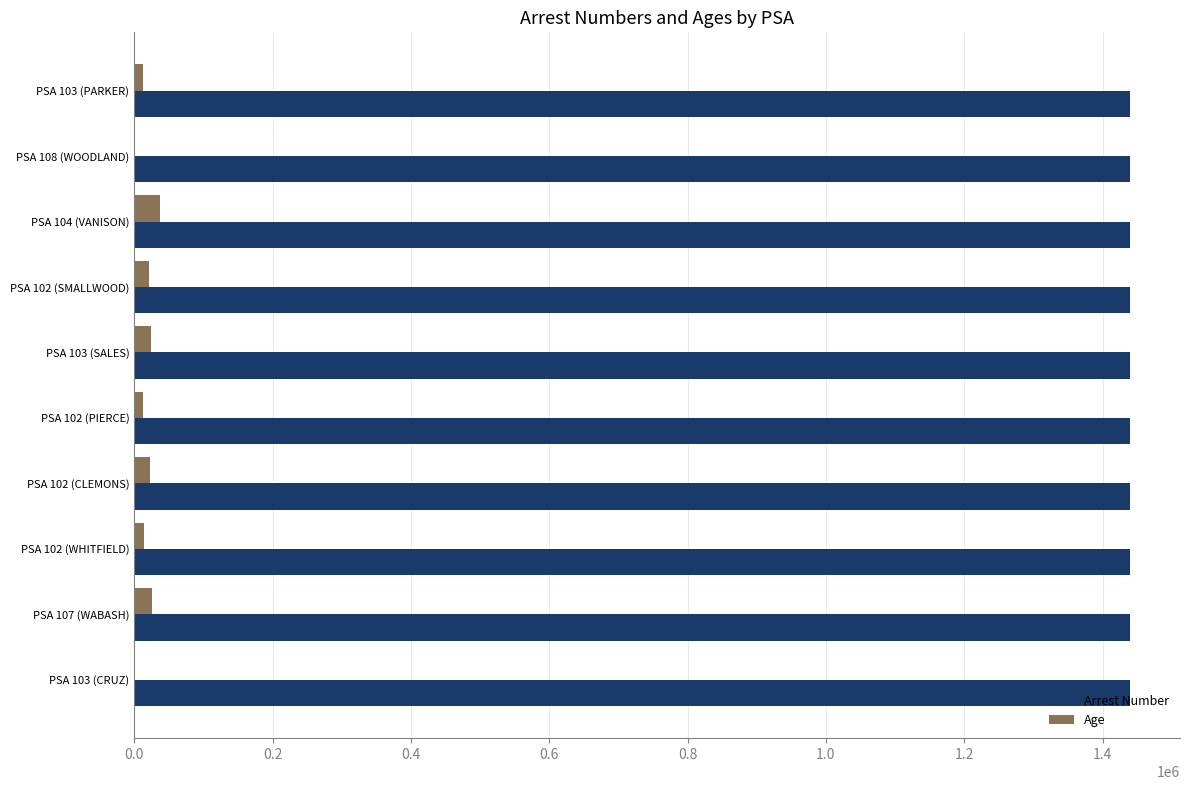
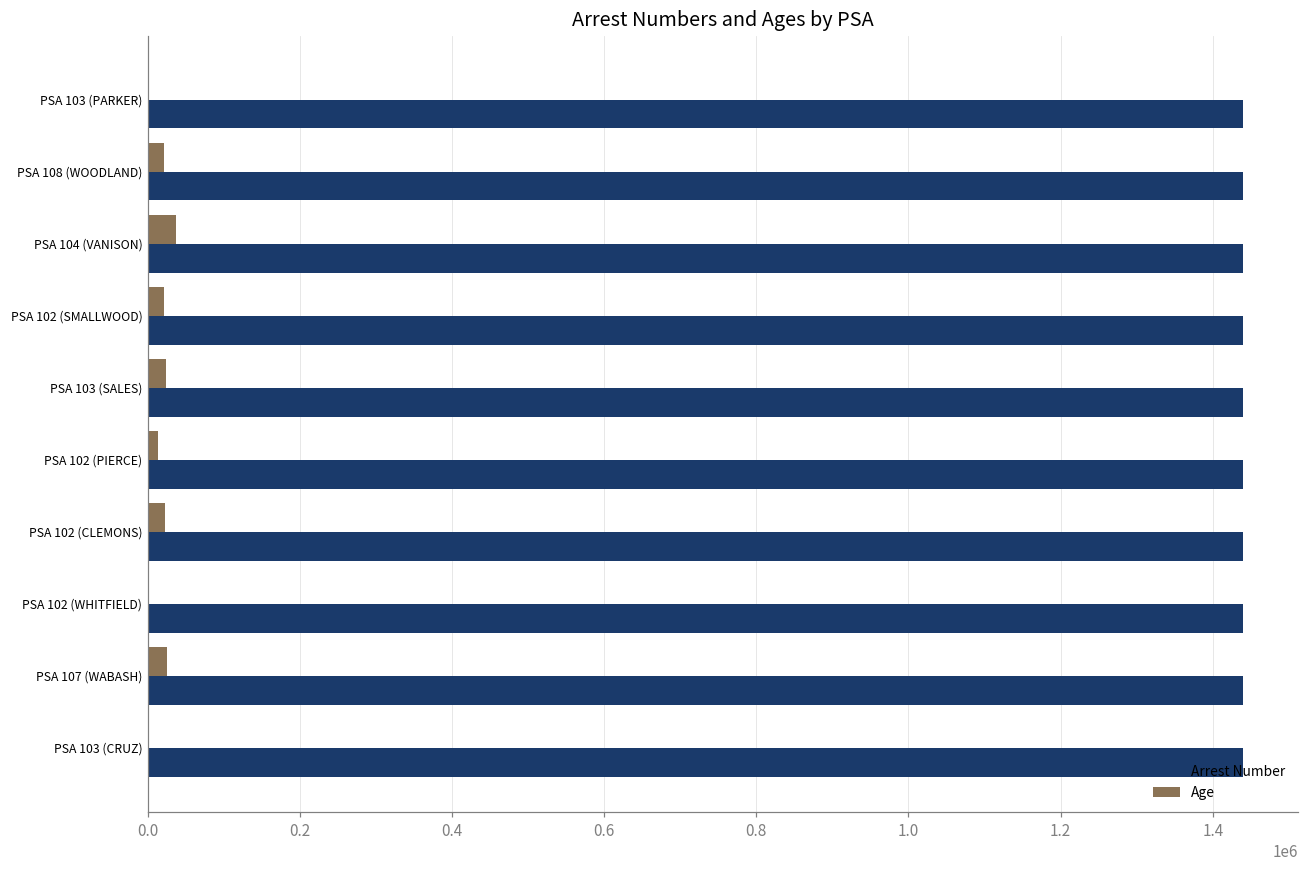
Age, PSA 103 (PARKER): 10000 -> 0
Age, PSA 108 (WOODLAND): 0 -> 20000
Age, PSA 102 (WHITFIELD): 10000 -> 0
